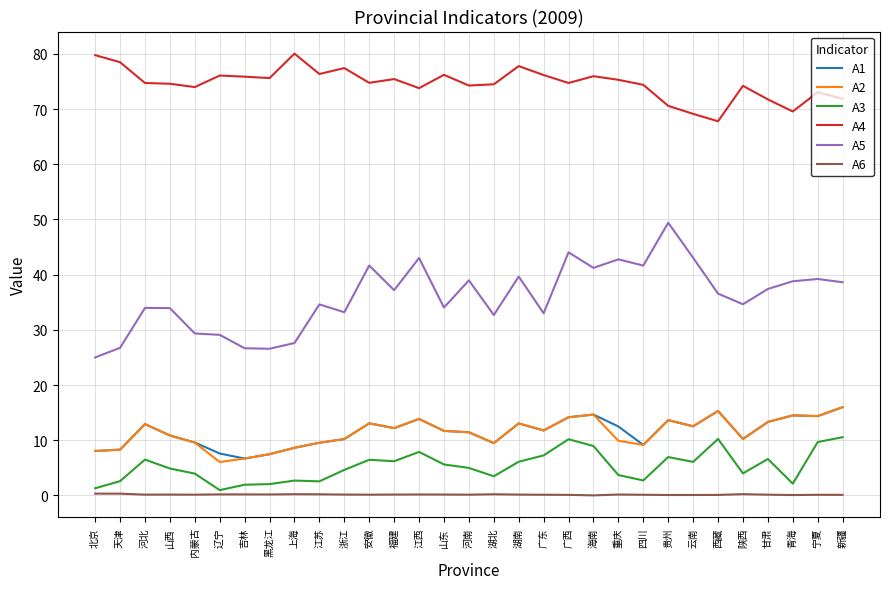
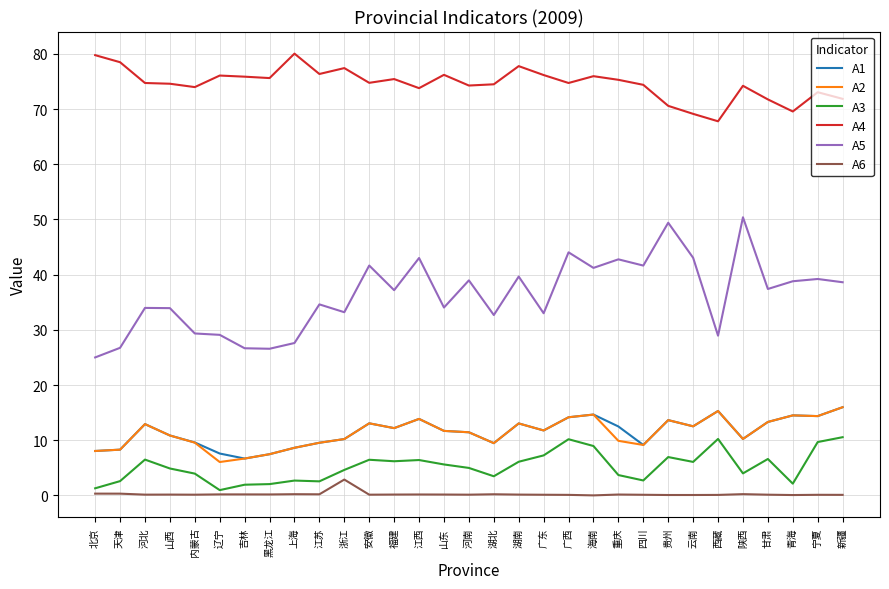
A6, 浙江: 0 -> 3
A3, 江西: 8 -> 6
A5, 西藏: 37 -> 29
A5, 陕西: 35 -> 50
